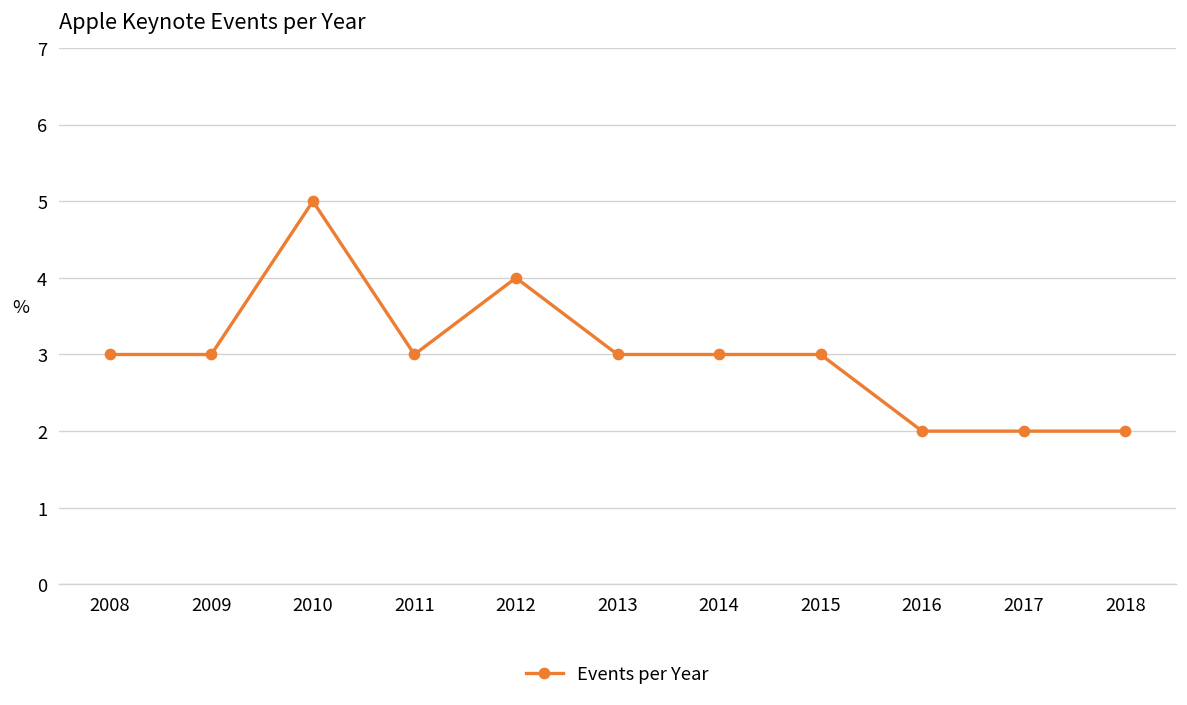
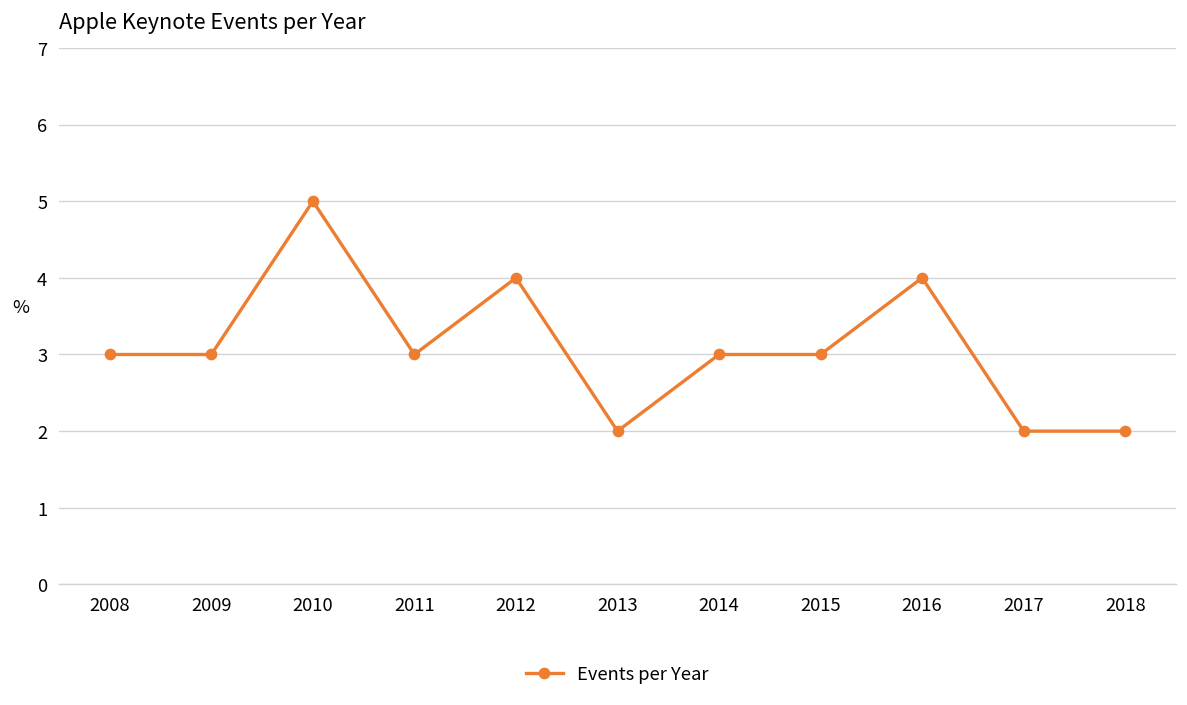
2013: 3 -> 2
2016: 2 -> 4
